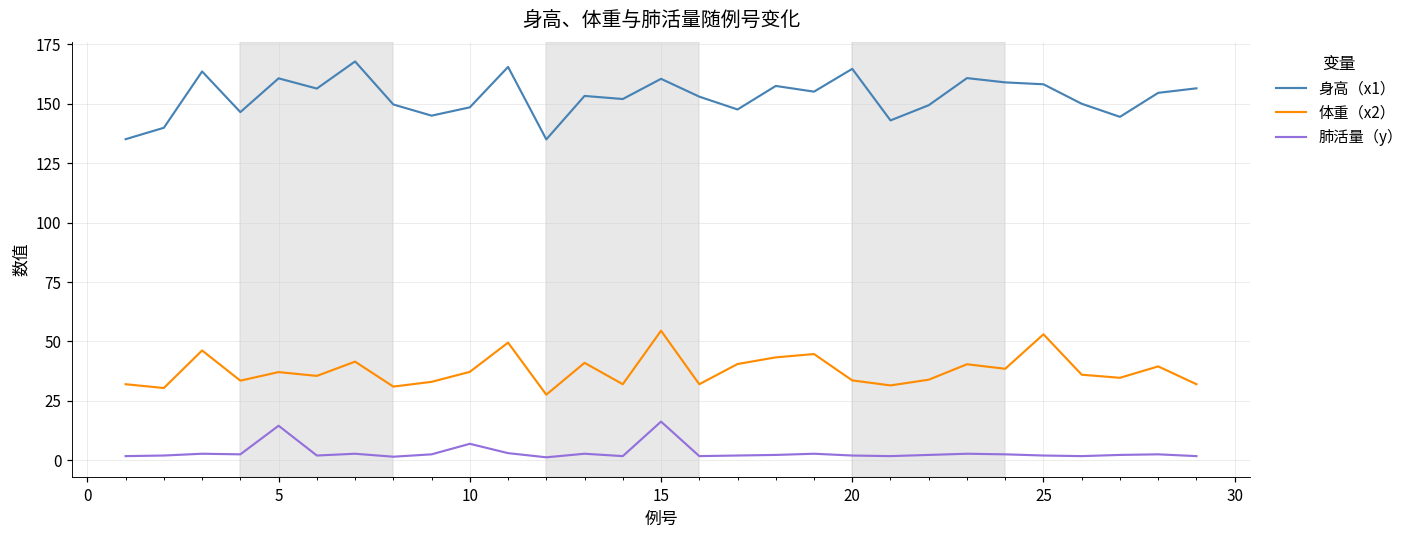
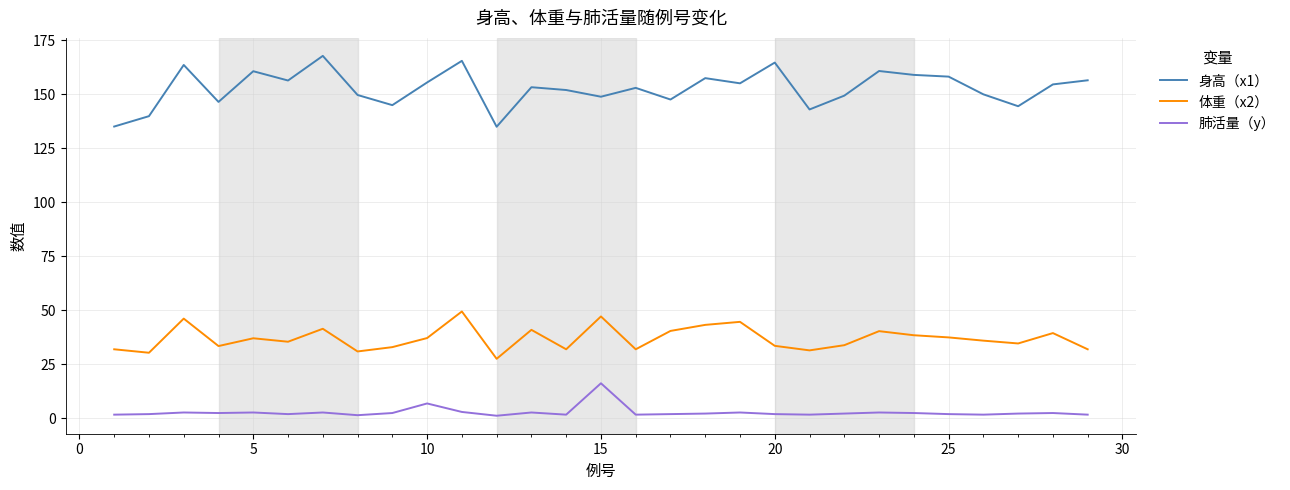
肺活量（y）, 5: 15 -> 3
身高（x1）, 10: 149 -> 156
身高（x1）, 15: 161 -> 149
体重（x2）, 15: 55 -> 47
体重（x2）, 25: 53 -> 38
